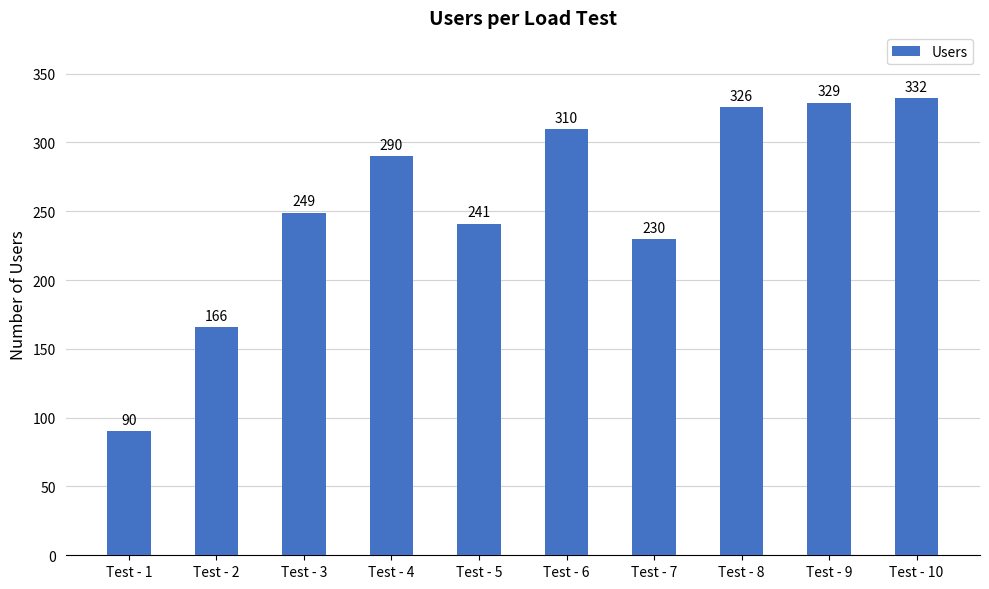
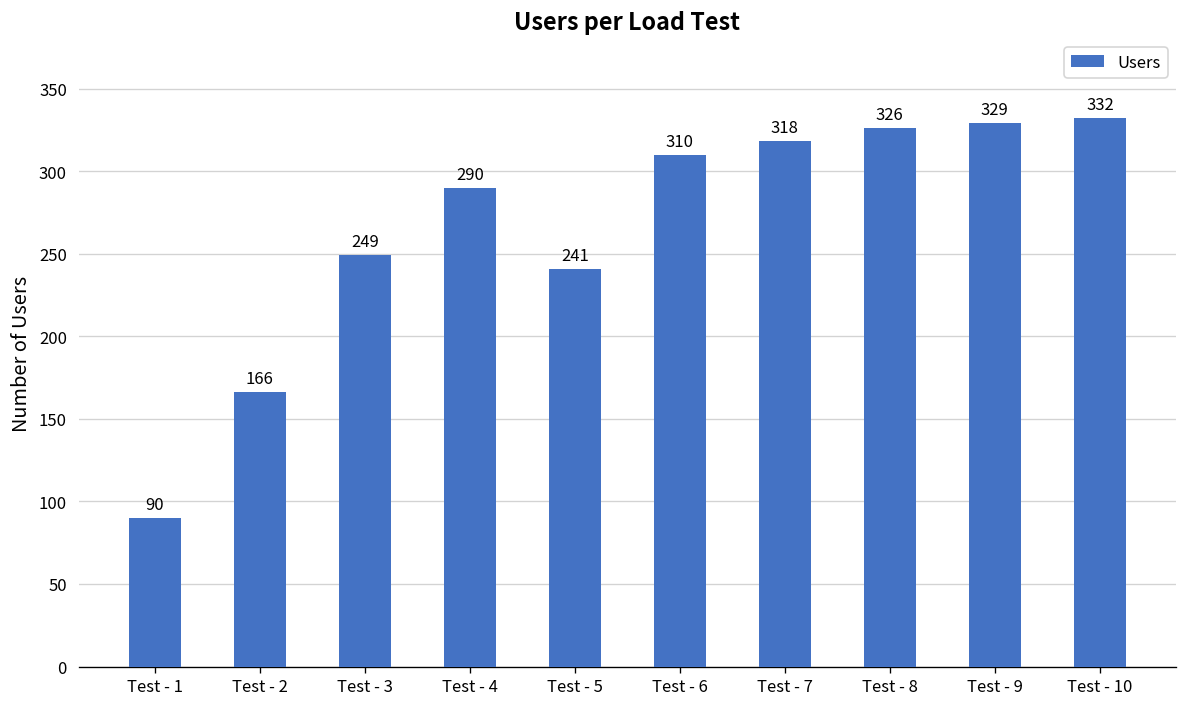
Test - 7: 230 -> 318
